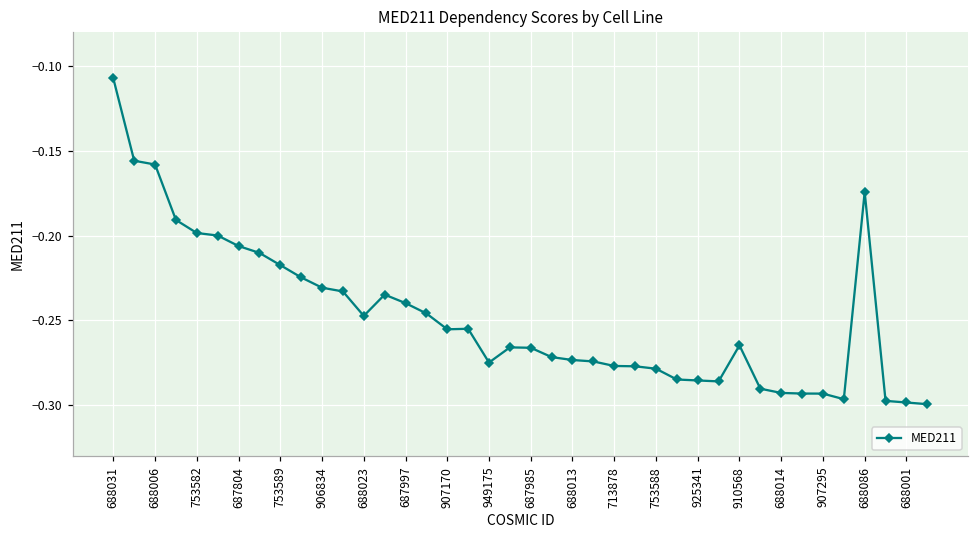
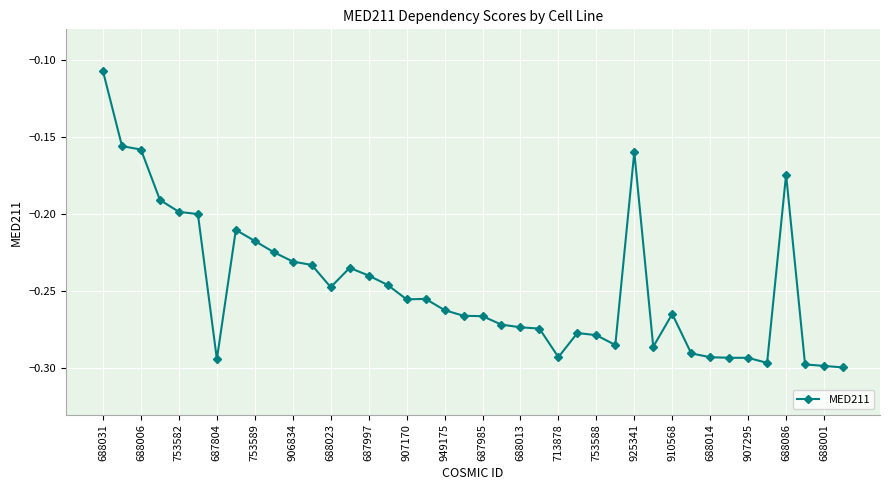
687804: -0.206 -> -0.294
949175: -0.275 -> -0.262
713878: -0.277 -> -0.293
925341: -0.285 -> -0.160
